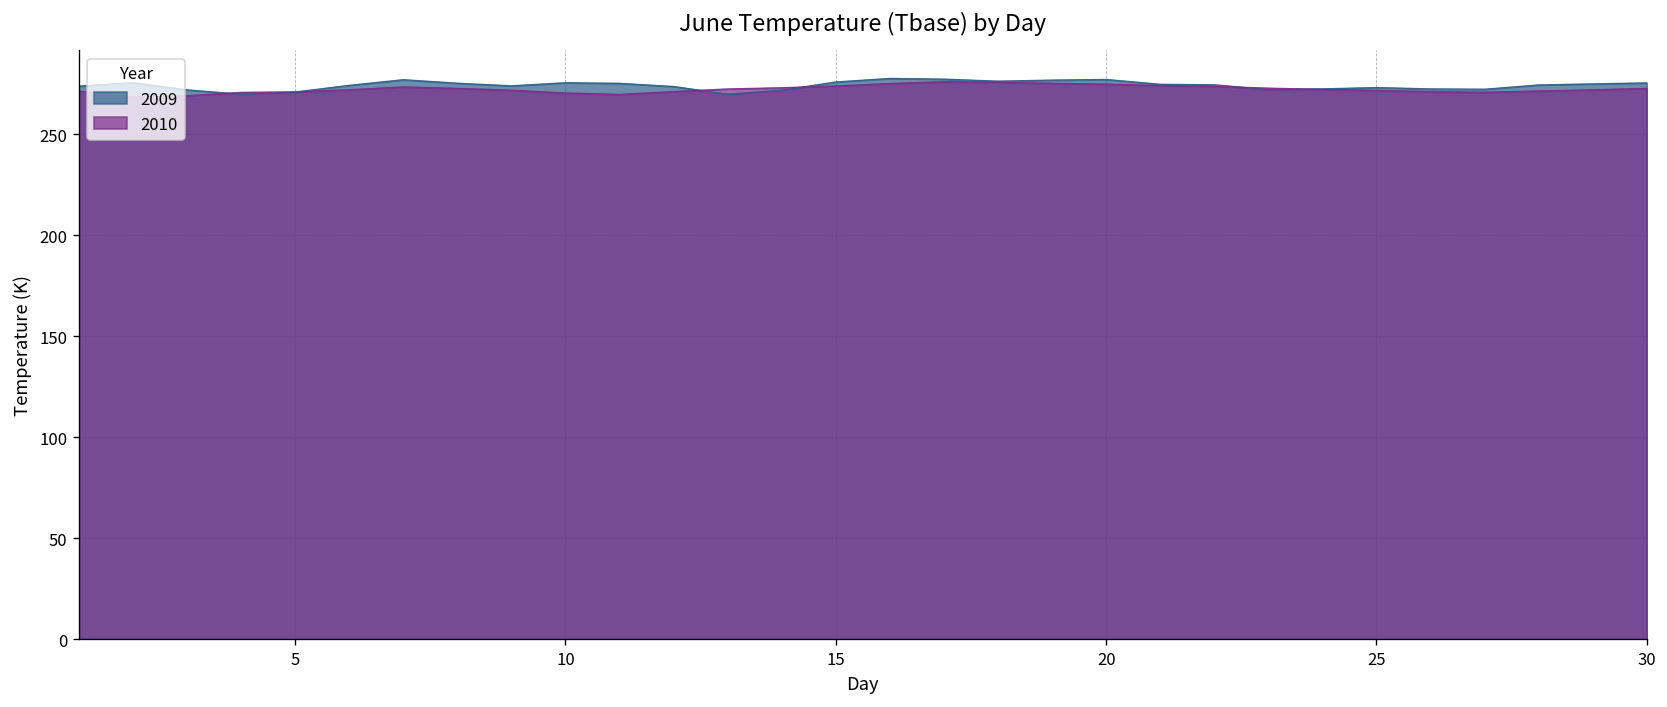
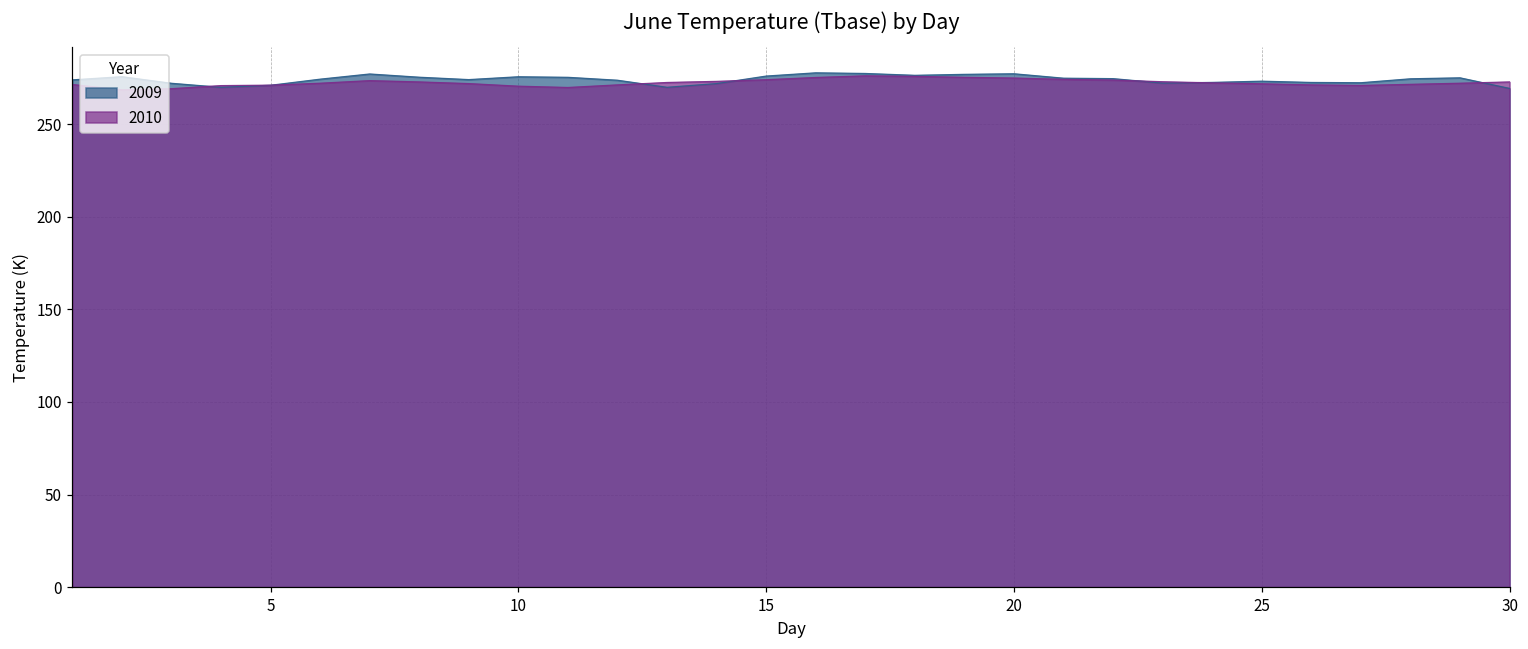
2009, 30: 276 -> 269
